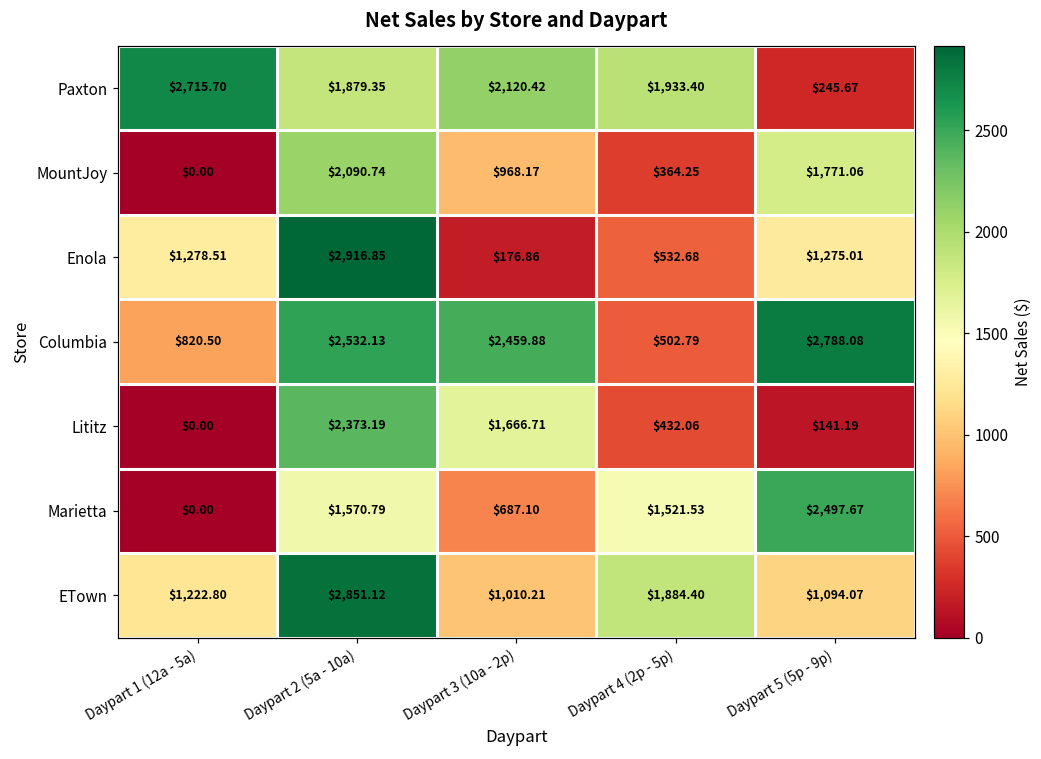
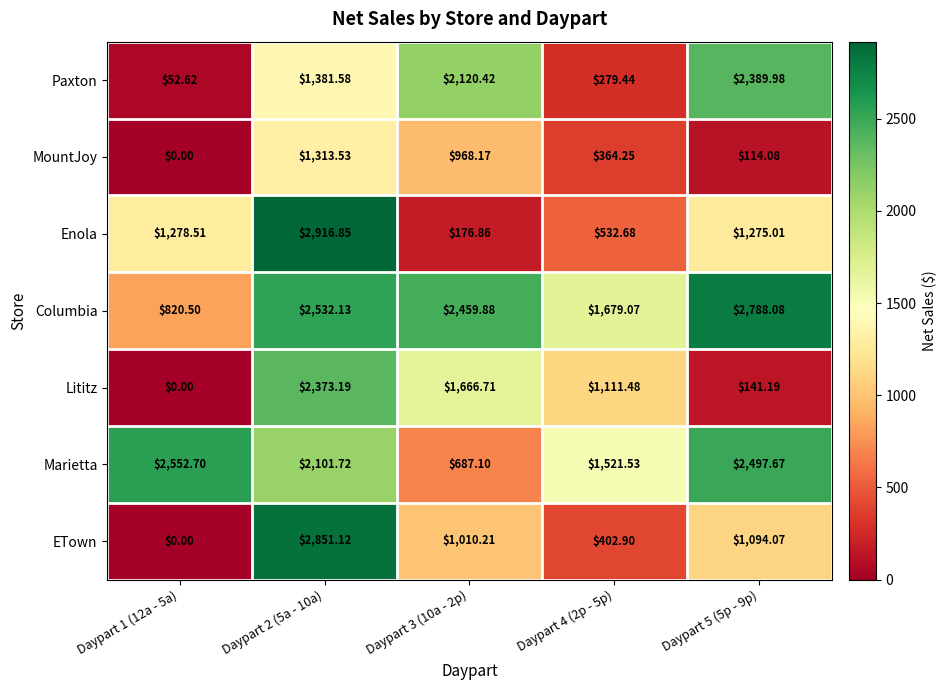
Paxton, Daypart 1 (12a - 5a): $2,715.70 -> $52.62
Paxton, Daypart 2 (5a - 10a): $1,879.35 -> $1,381.58
Paxton, Daypart 4 (2p - 5p): $1,933.40 -> $279.44
Paxton, Daypart 5 (5p - 9p): $245.67 -> $2,389.98
MountJoy, Daypart 2 (5a - 10a): $2,090.74 -> $1,313.53
MountJoy, Daypart 5 (5p - 9p): $1,771.06 -> $114.08
Columbia, Daypart 4 (2p - 5p): $502.79 -> $1,679.07
Lititz, Daypart 4 (2p - 5p): $432.06 -> $1,111.48
Marietta, Daypart 1 (12a - 5a): $0.00 -> $2,552.70
Marietta, Daypart 2 (5a - 10a): $1,570.79 -> $2,101.72
ETown, Daypart 1 (12a - 5a): $1,222.80 -> $0.00
ETown, Daypart 4 (2p - 5p): $1,884.40 -> $402.90
